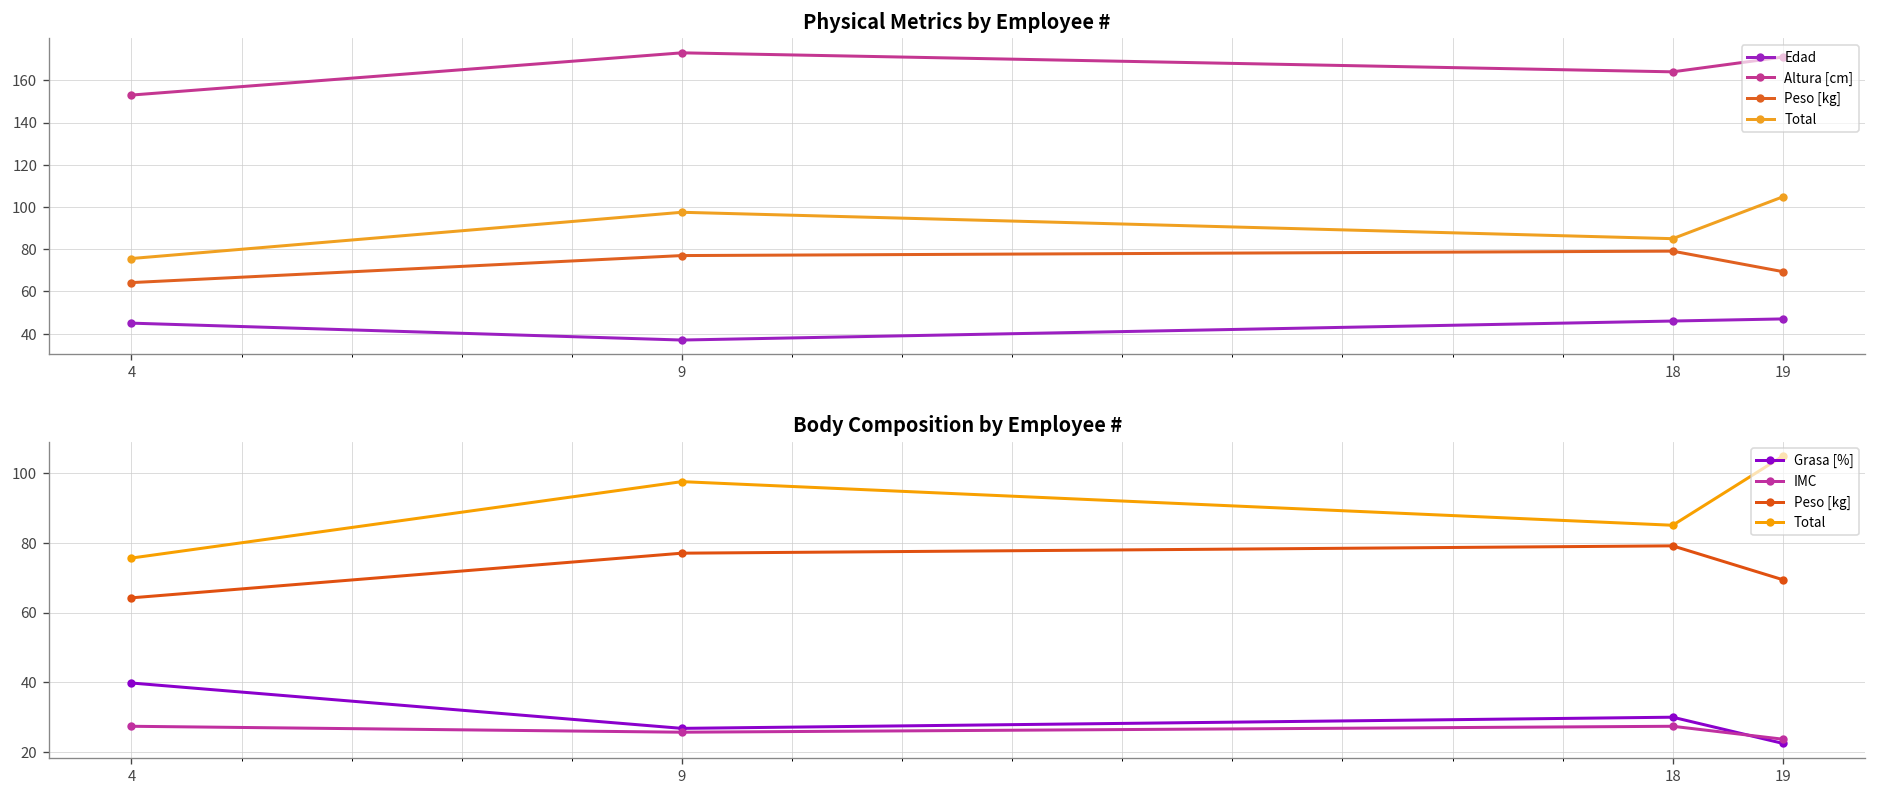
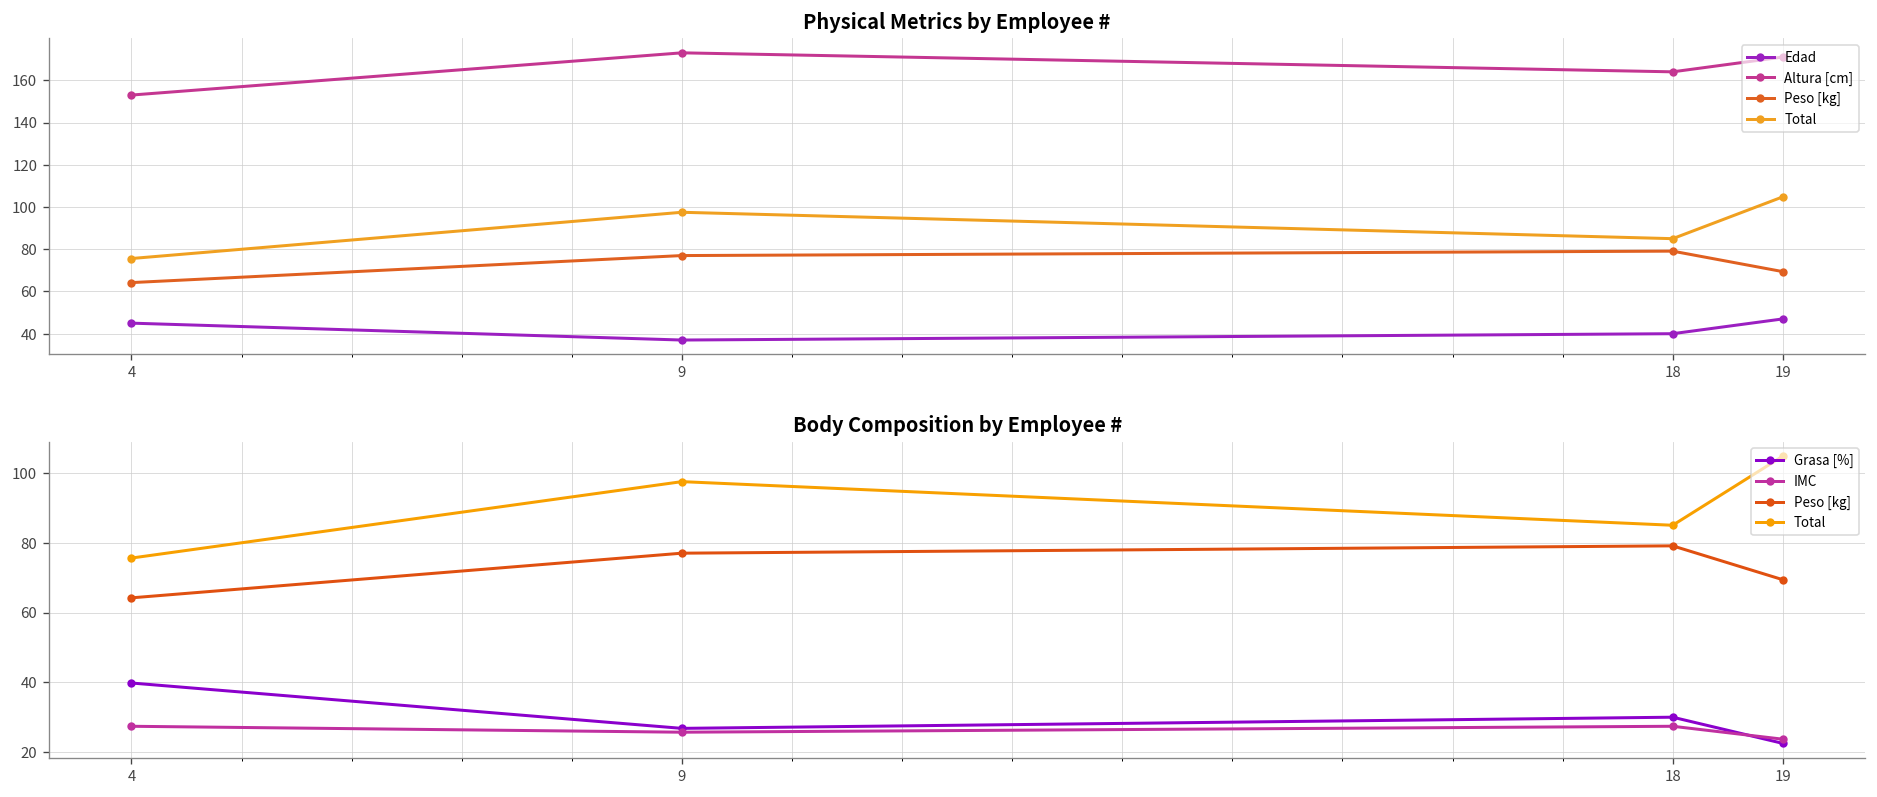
Physical Metrics by Employee #, Edad, 18: 46 -> 40
